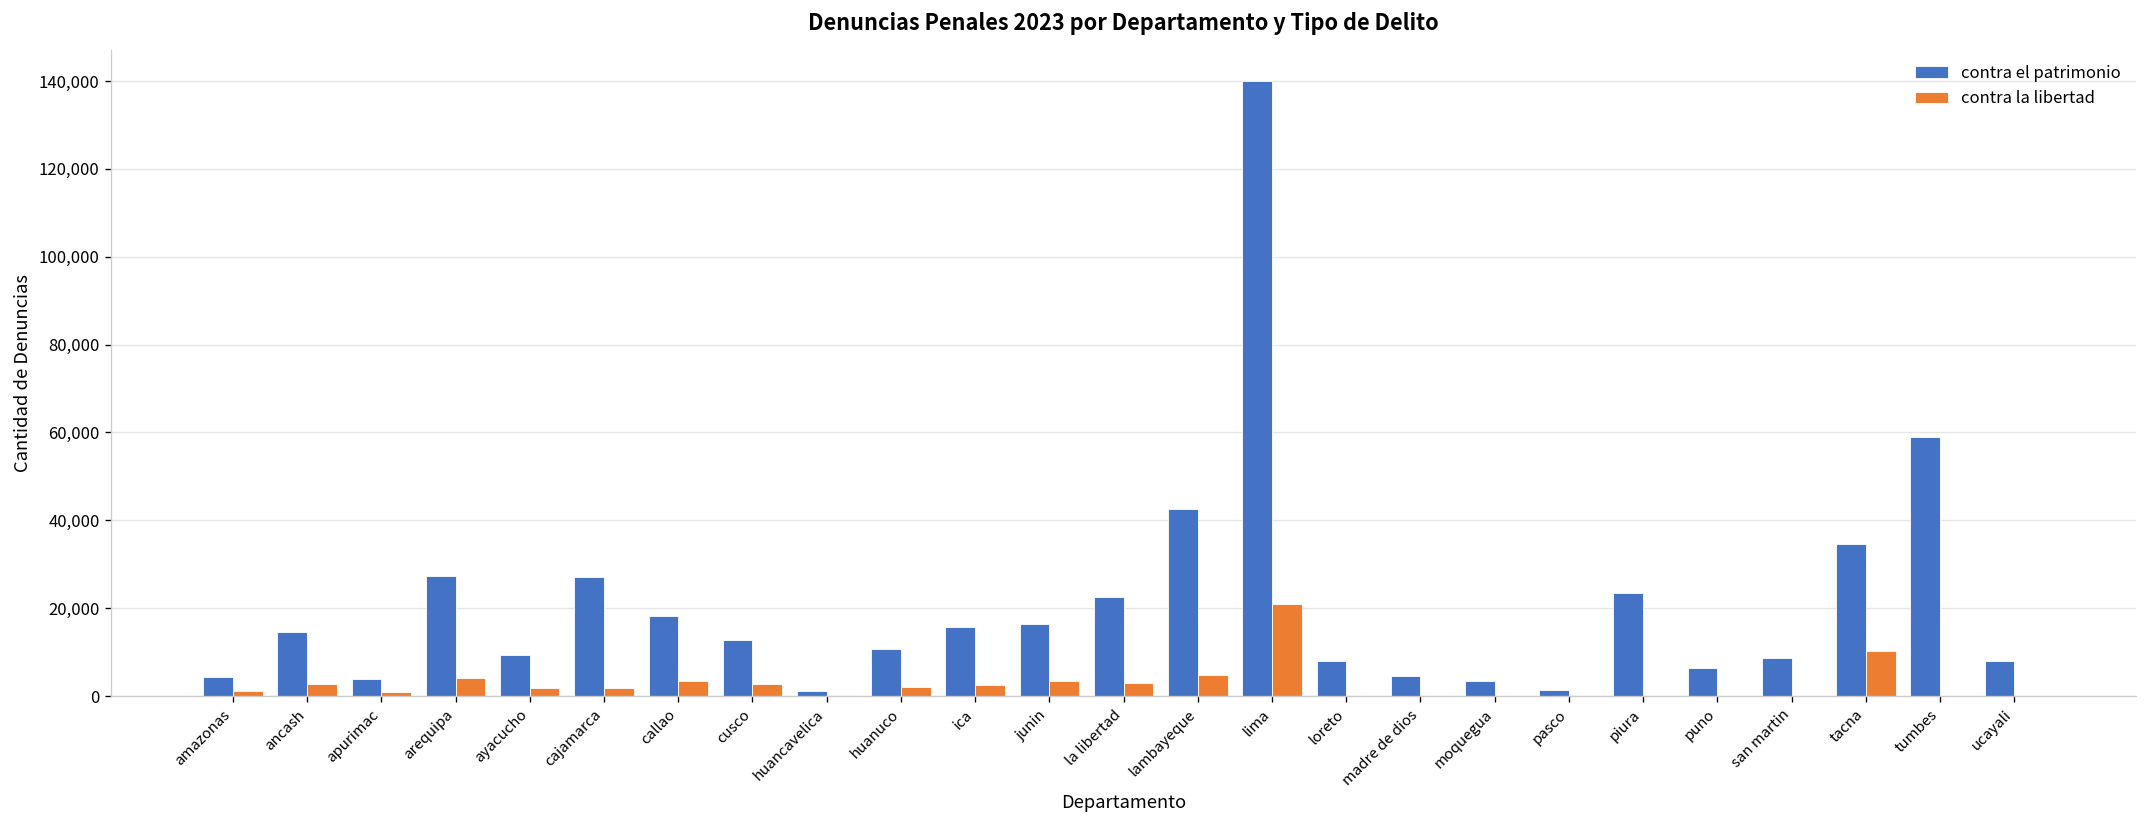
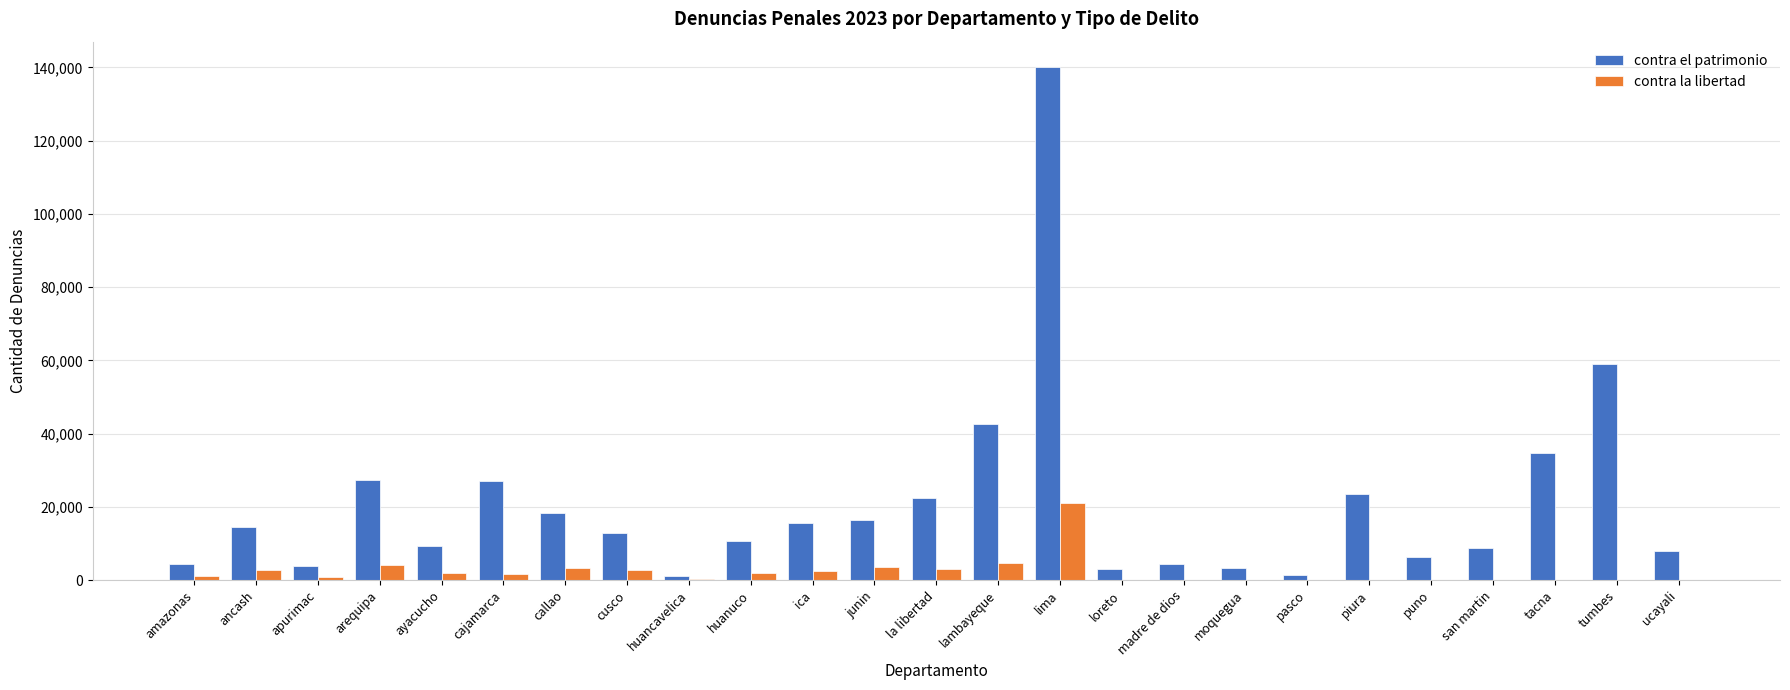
contra el patrimonio, loreto: 8,000 -> 3,000
contra la libertad, tacna: 10,000 -> 0
